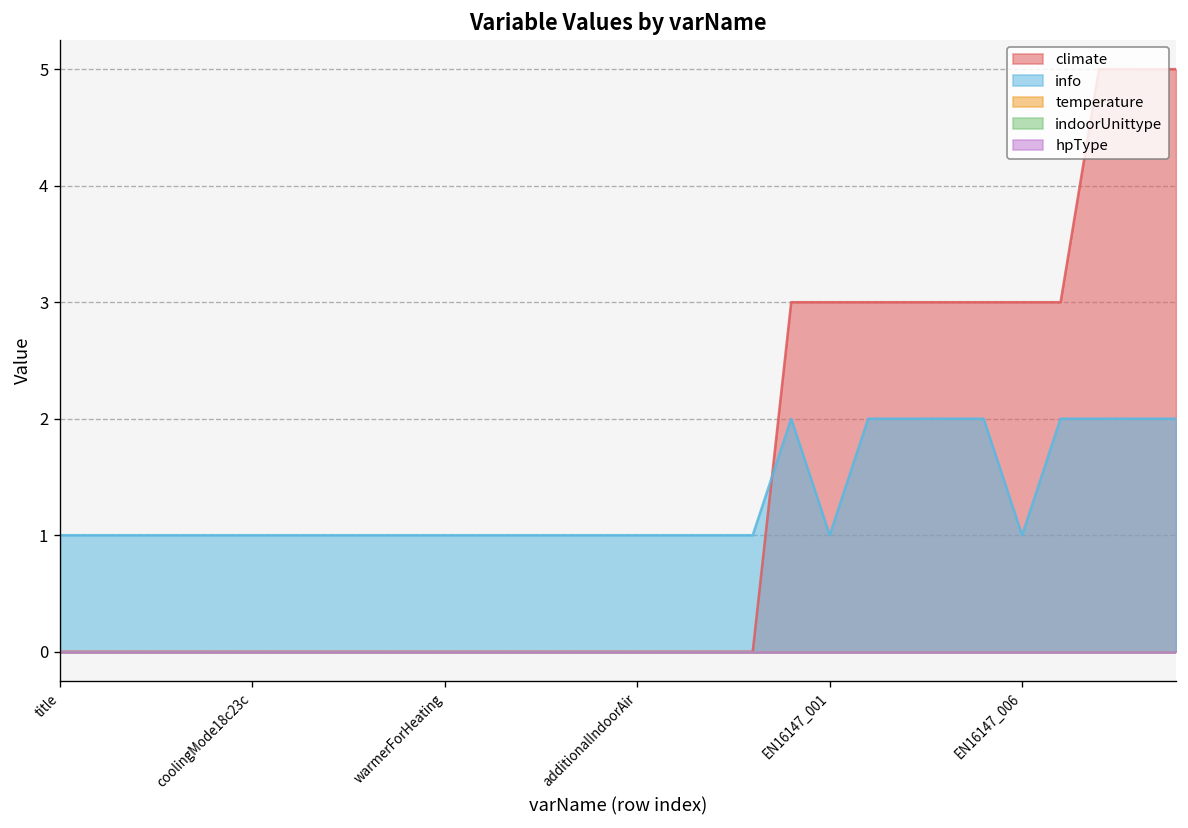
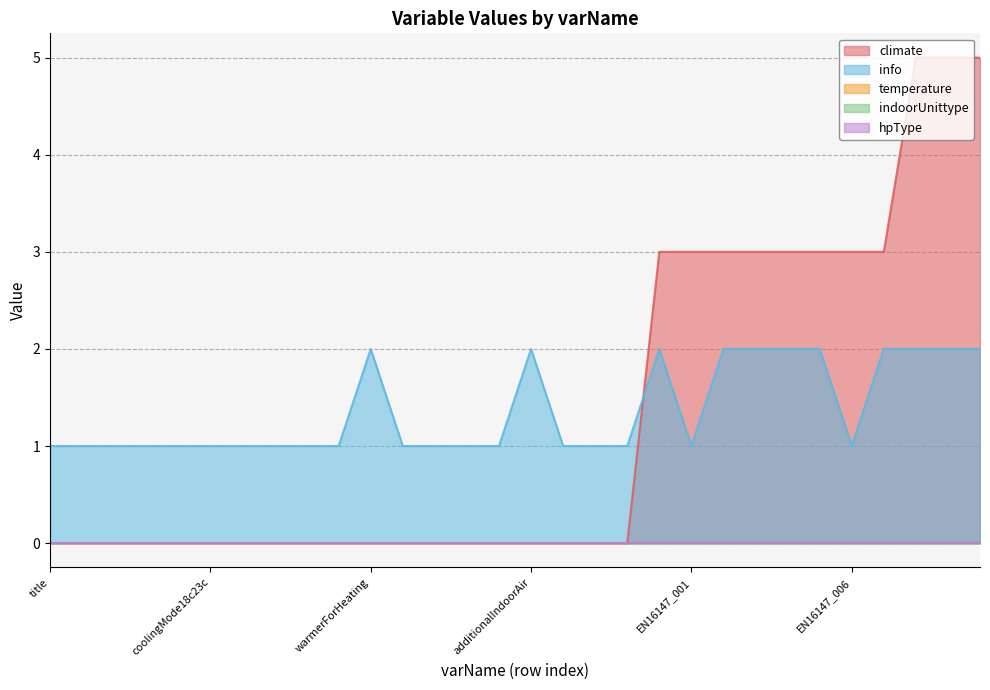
info, warmerForHeating: 1 -> 2
info, additionalIndoorAir: 1 -> 2
